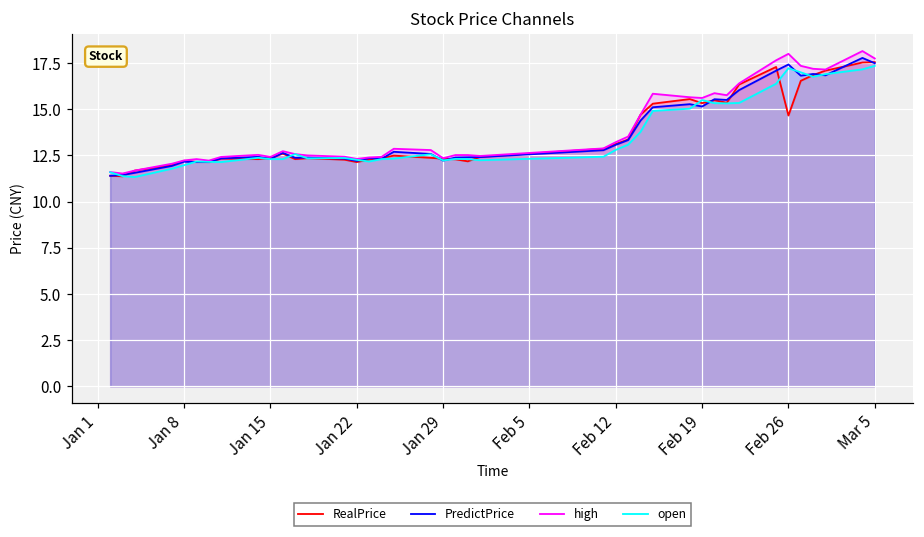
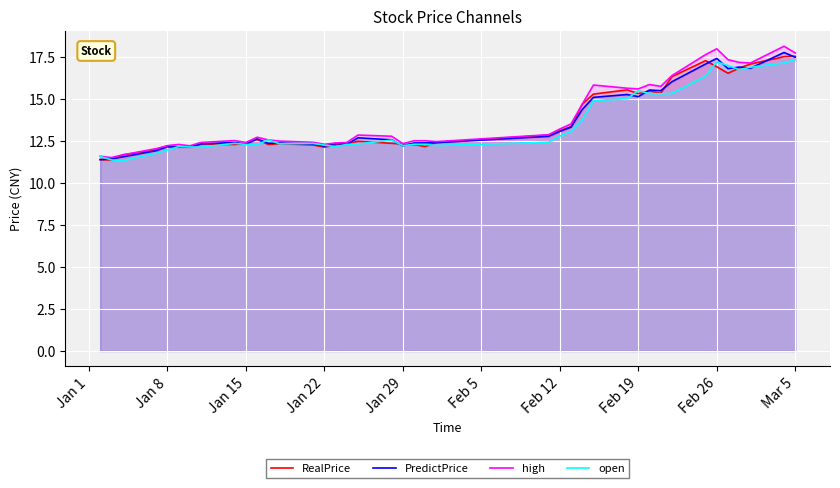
RealPrice, Feb 26: 14.7 -> 16.9
